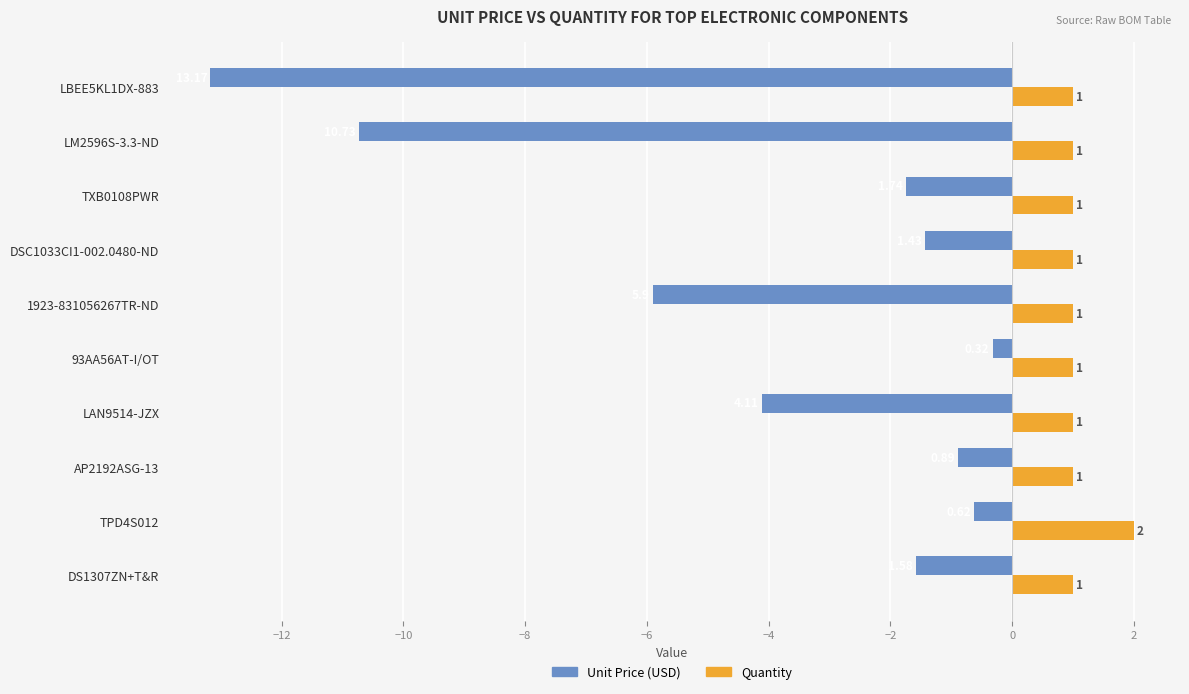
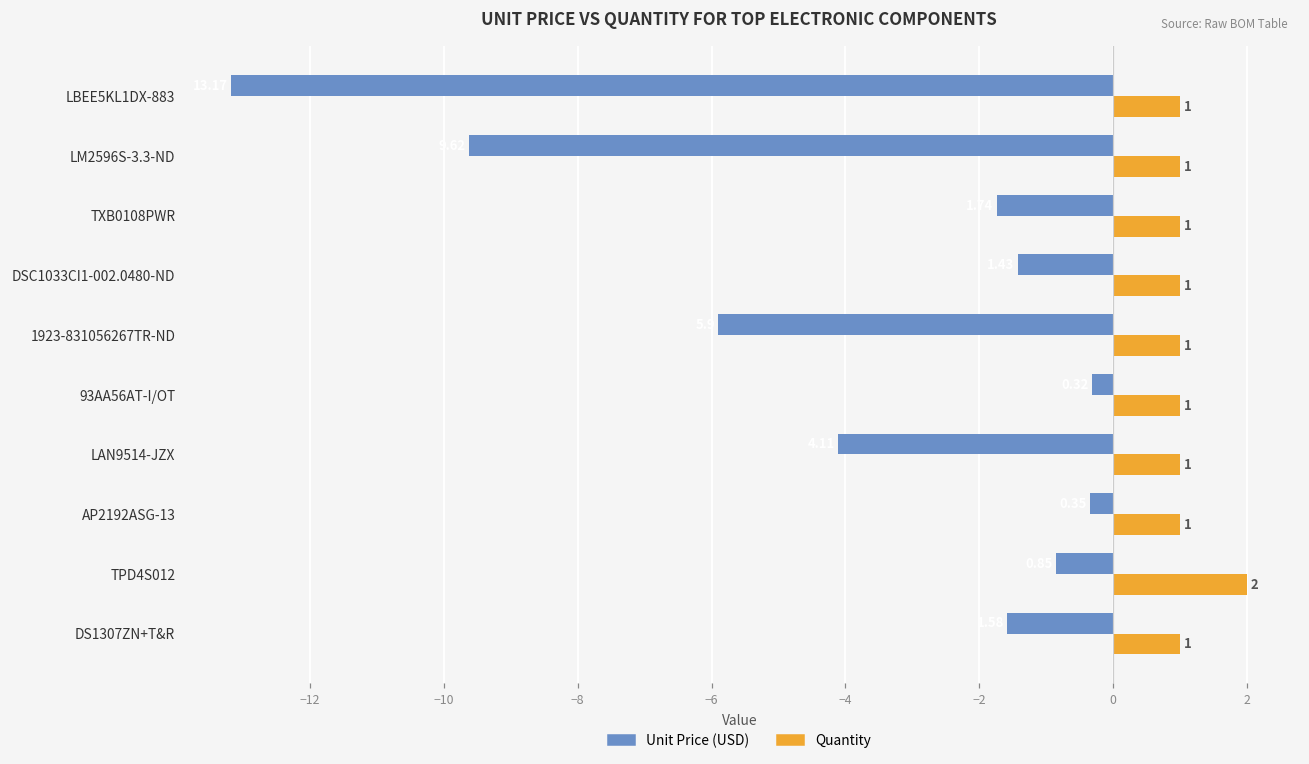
Unit Price (USD), LM2596S-3.3-ND: -10.7 -> -9.6
Unit Price (USD), AP2192ASG-13: -0.9 -> -0.4
Unit Price (USD), TPD4S012: -0.6 -> -0.9
